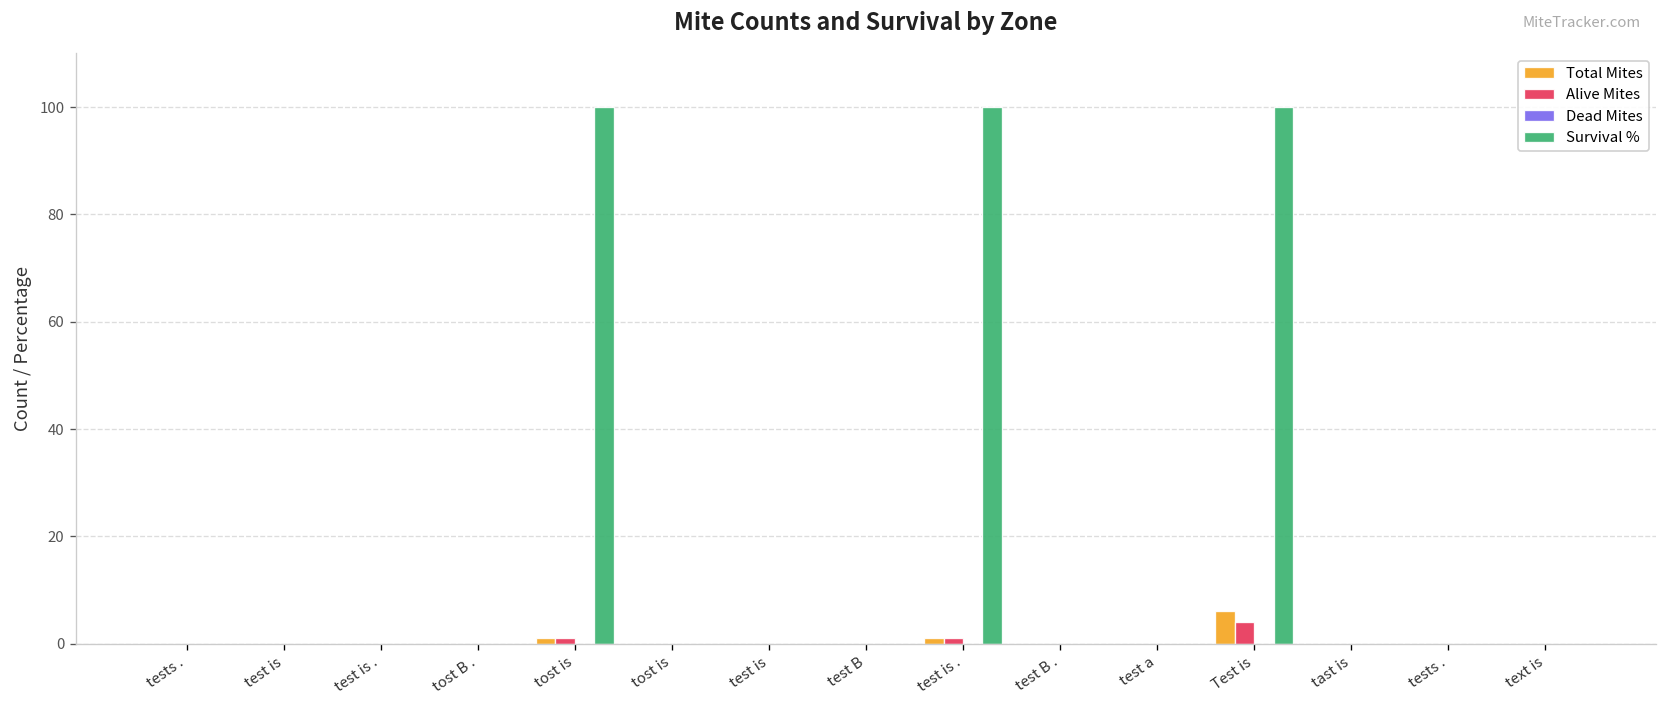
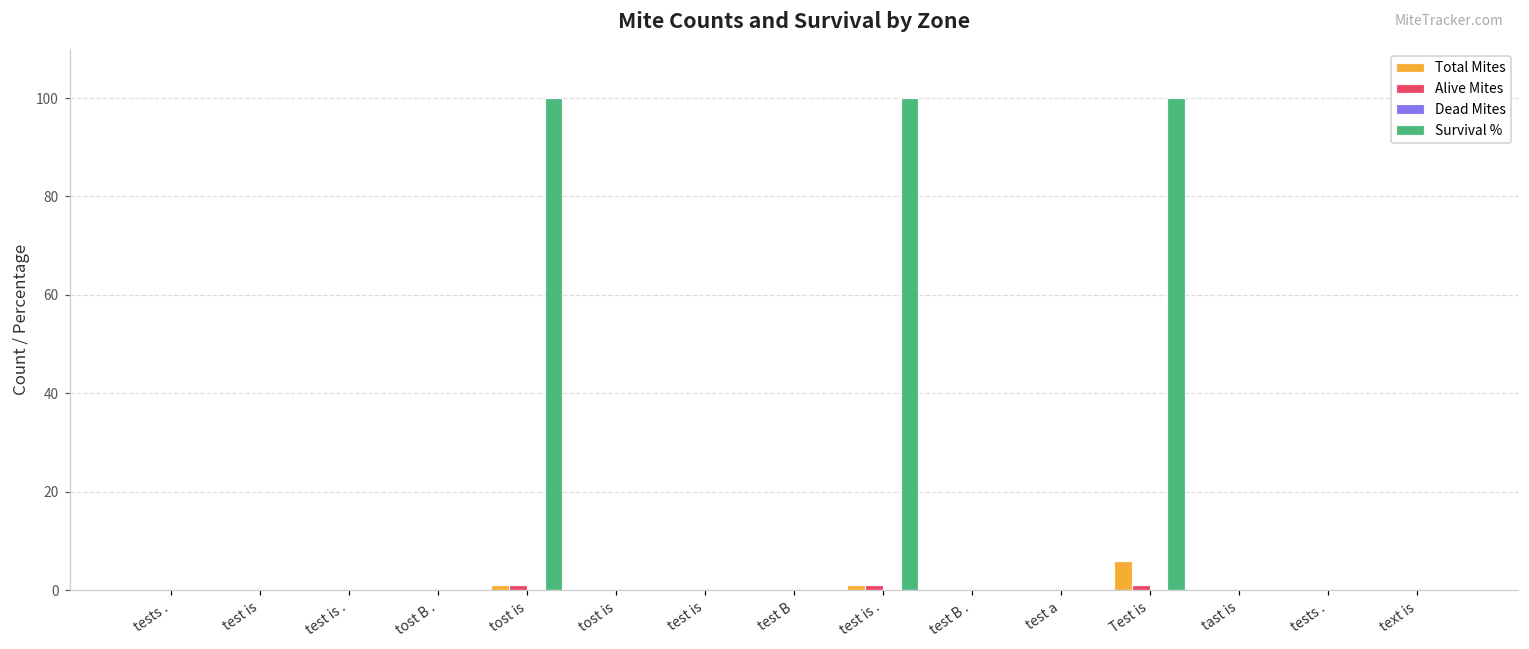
Alive Mites, Test is: 4 -> 1
